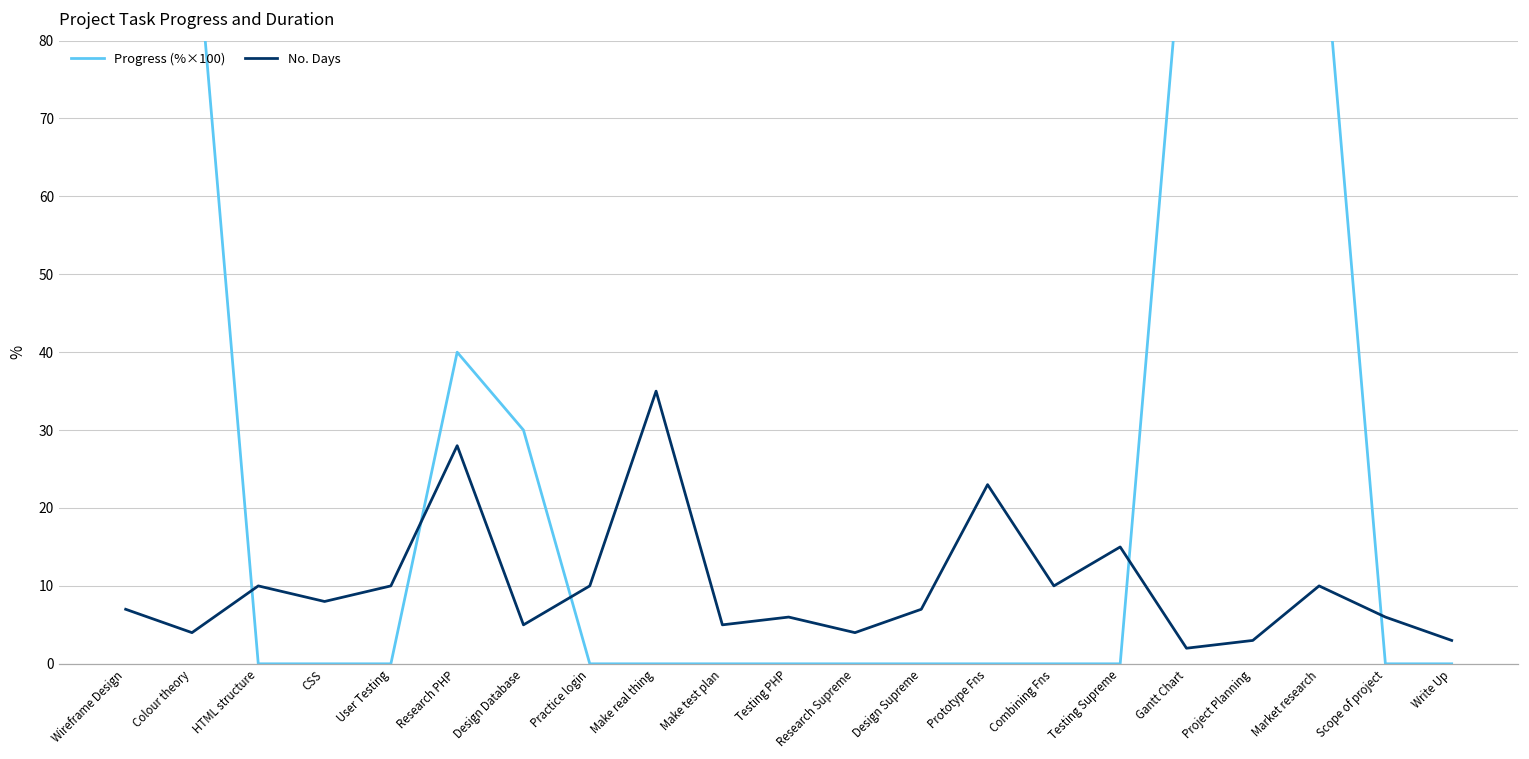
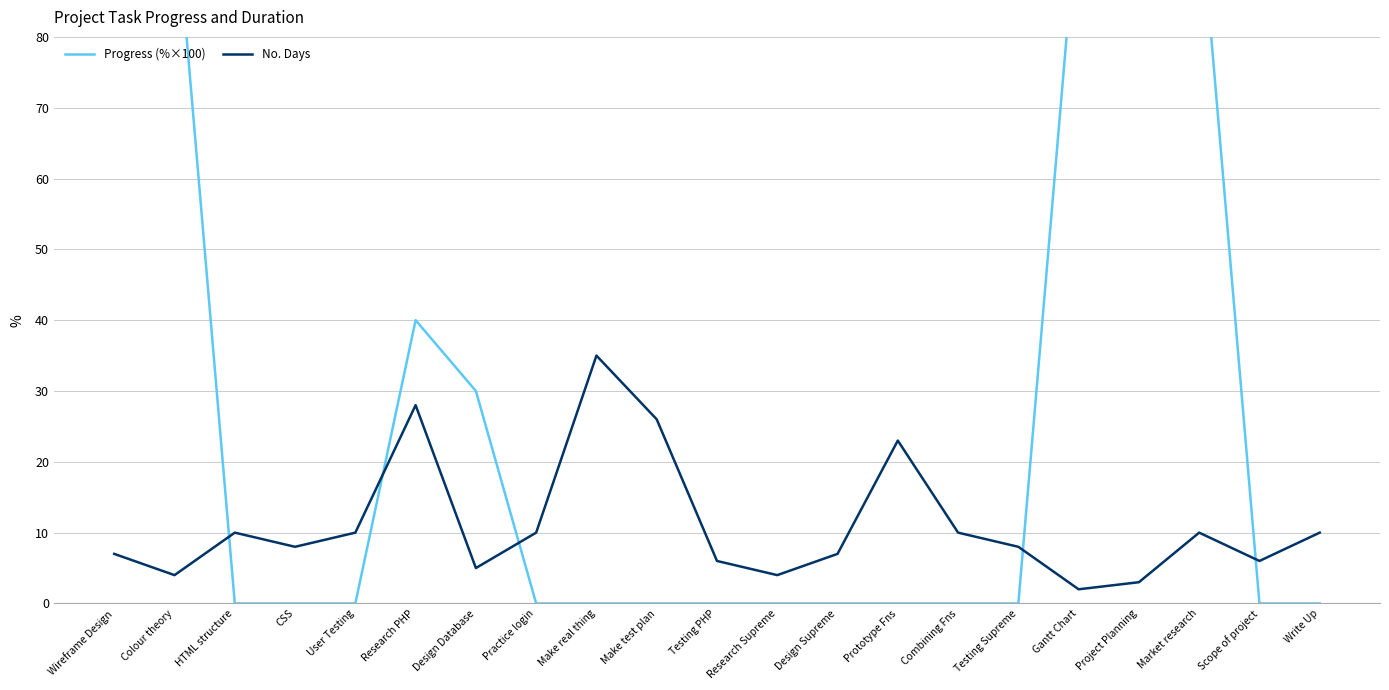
No. Days, Make test plan: 5 -> 26
No. Days, Testing Supreme: 15 -> 8
No. Days, Write Up: 3 -> 10
